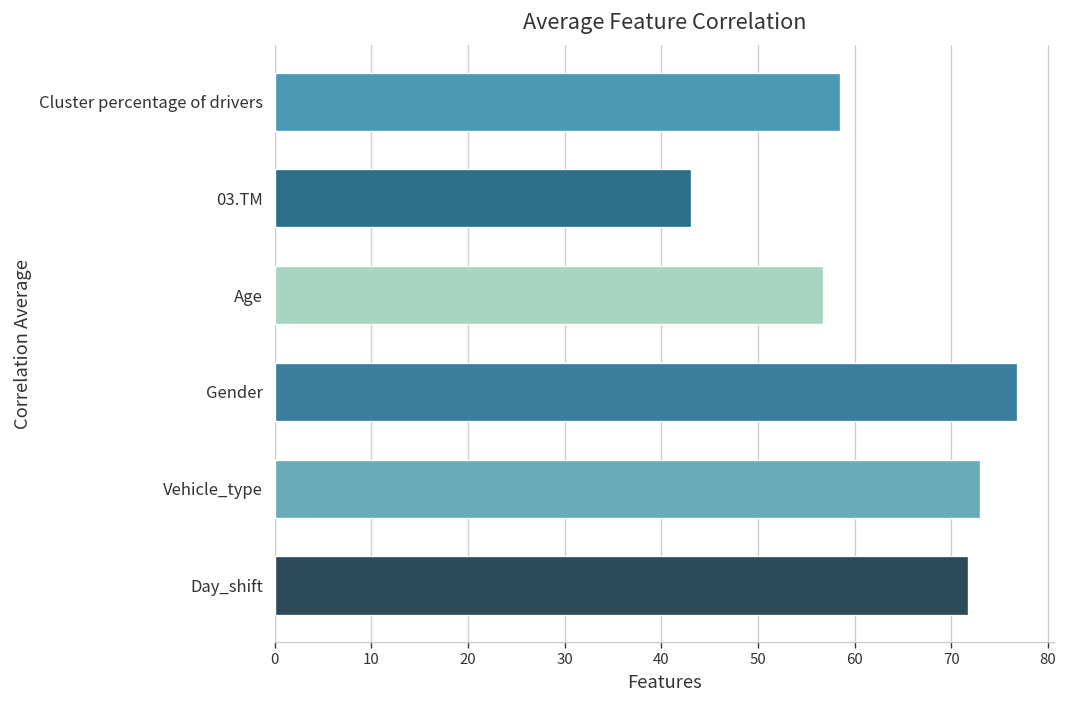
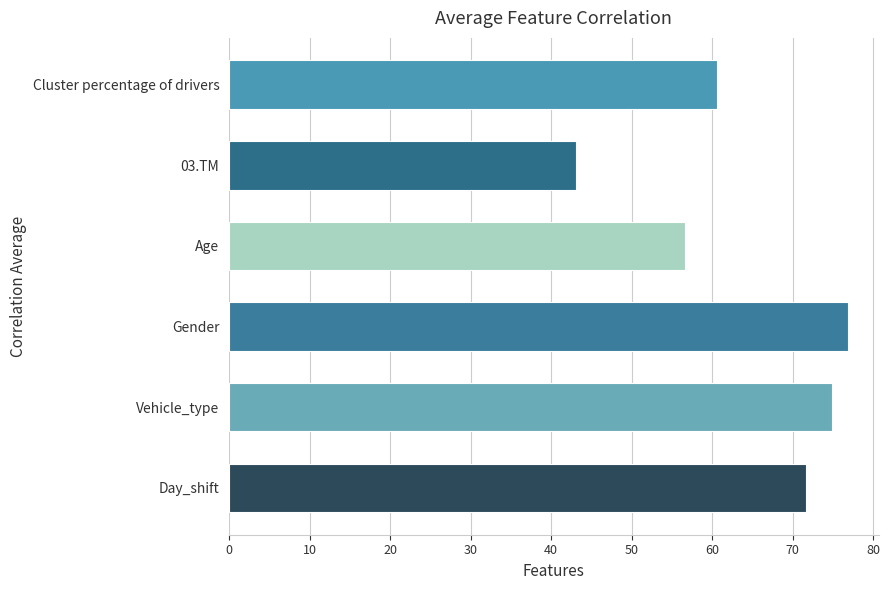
Cluster percentage of drivers: 59 -> 61
Vehicle_type: 73 -> 75
